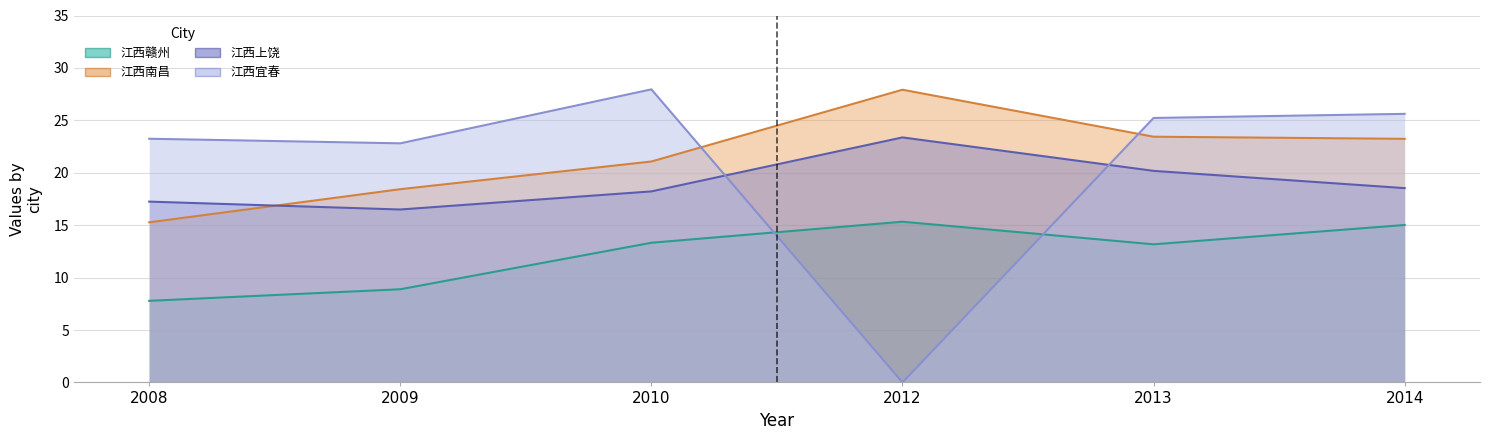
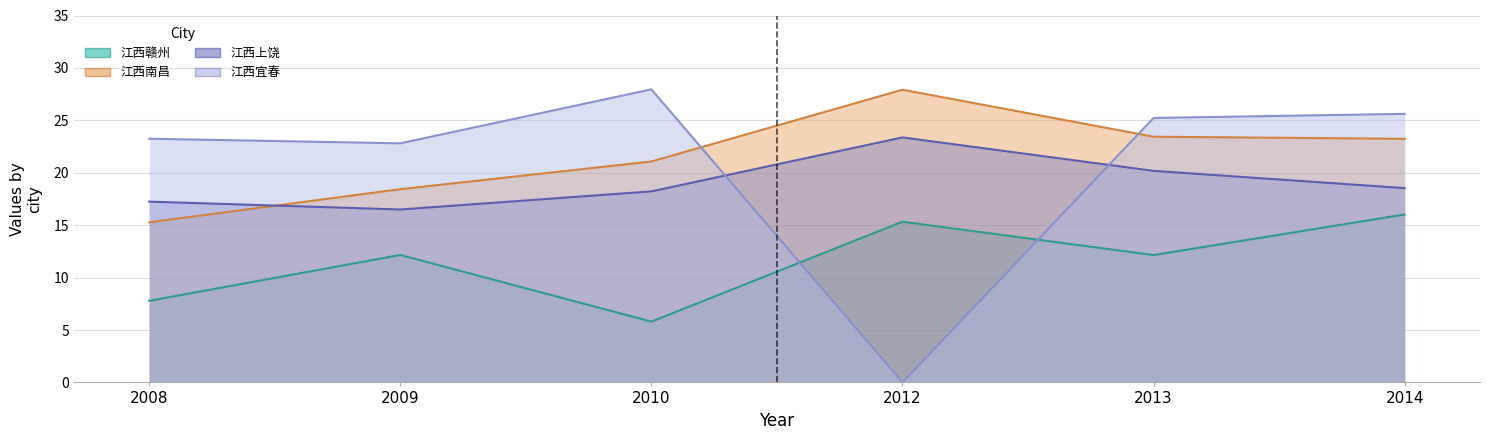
江西赣州, 2009: 8.9 -> 12.2
江西赣州, 2010: 13.3 -> 5.8
江西赣州, 2013: 13.2 -> 12.1
江西赣州, 2014: 15.0 -> 16.0
